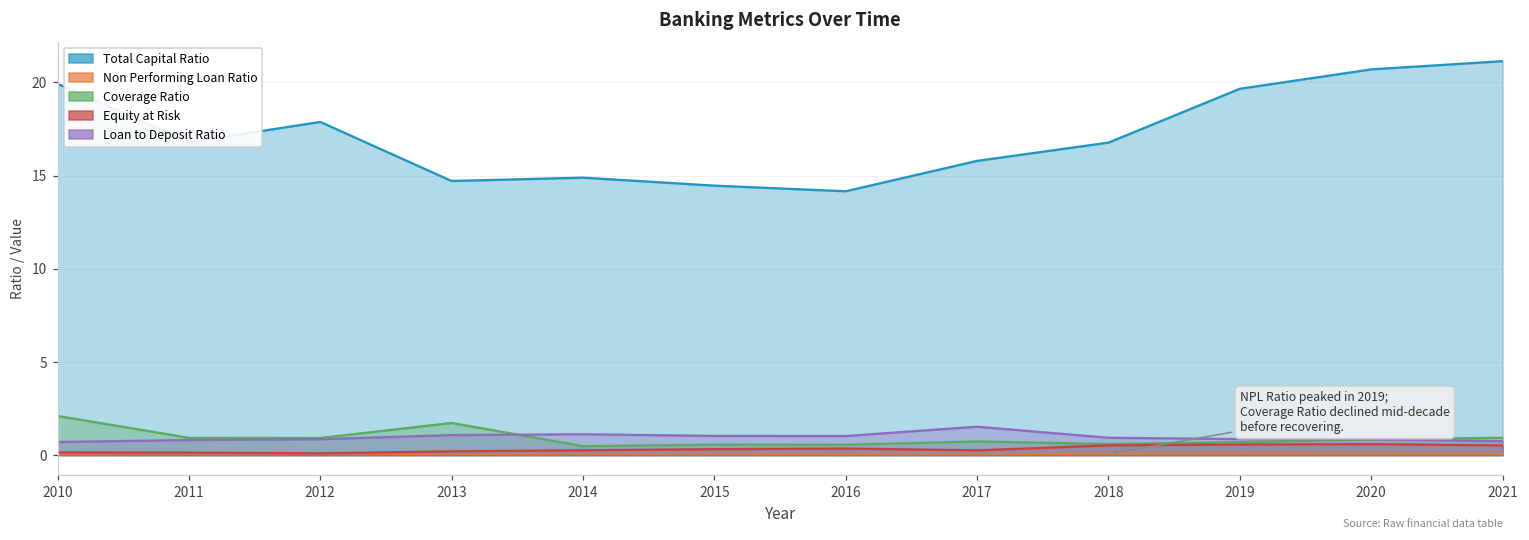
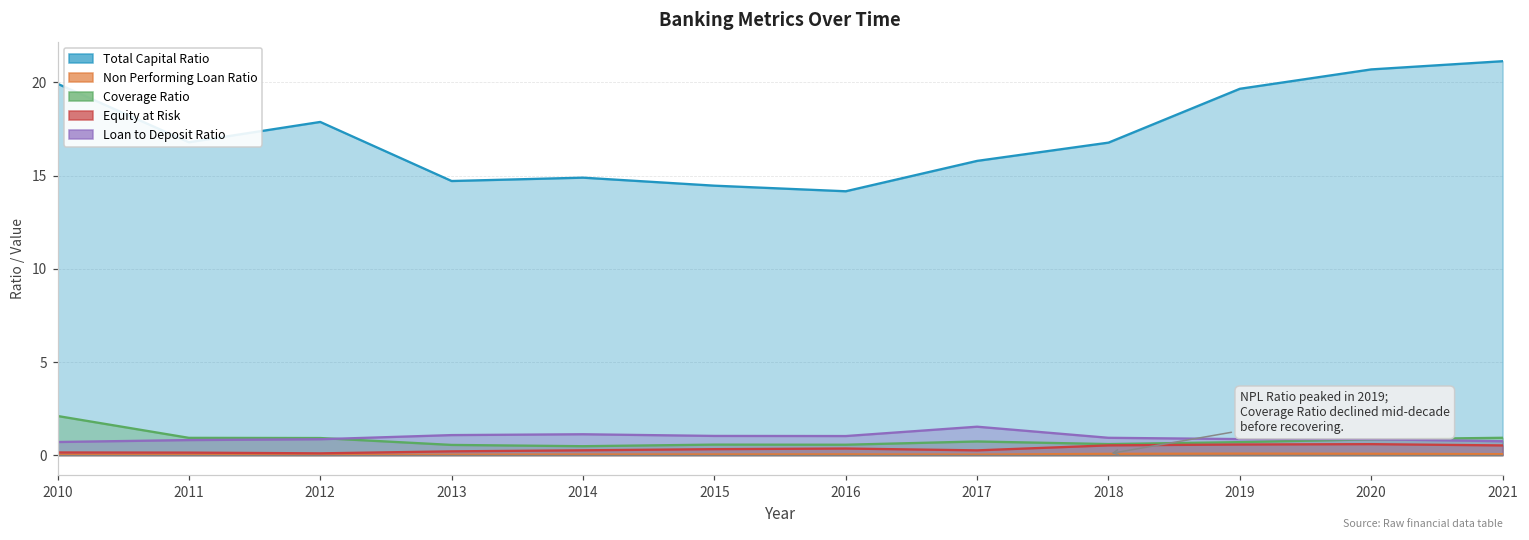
Coverage Ratio, 2013: 1.7 -> 0.5
